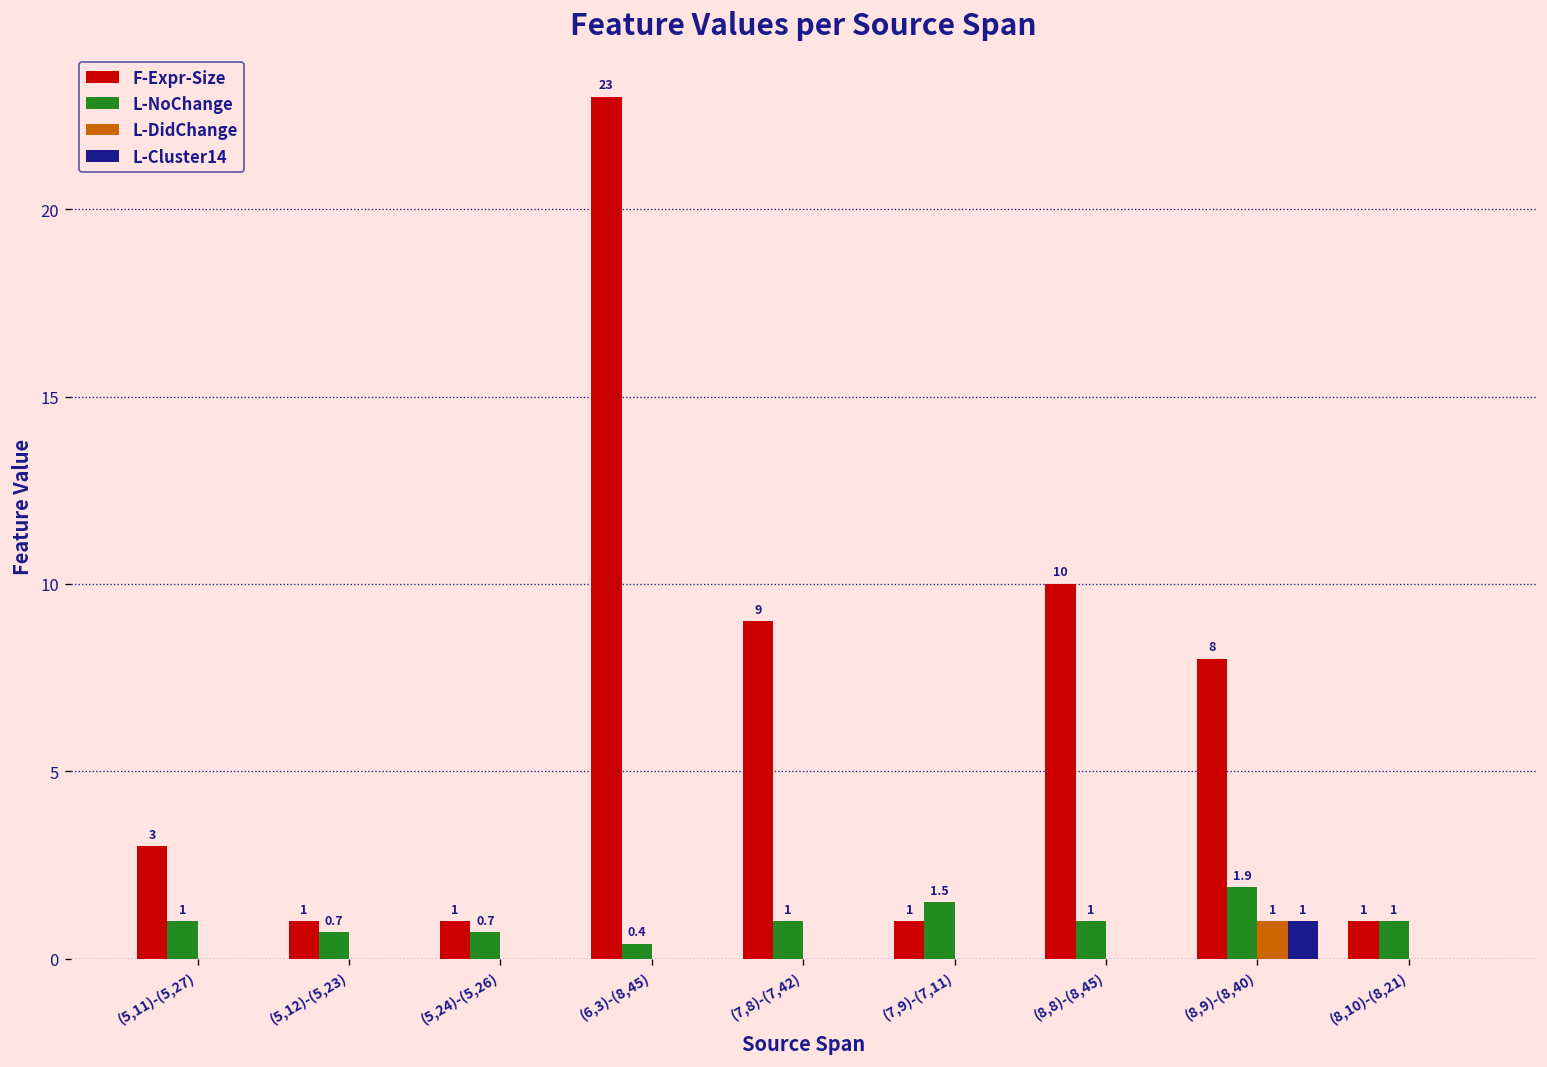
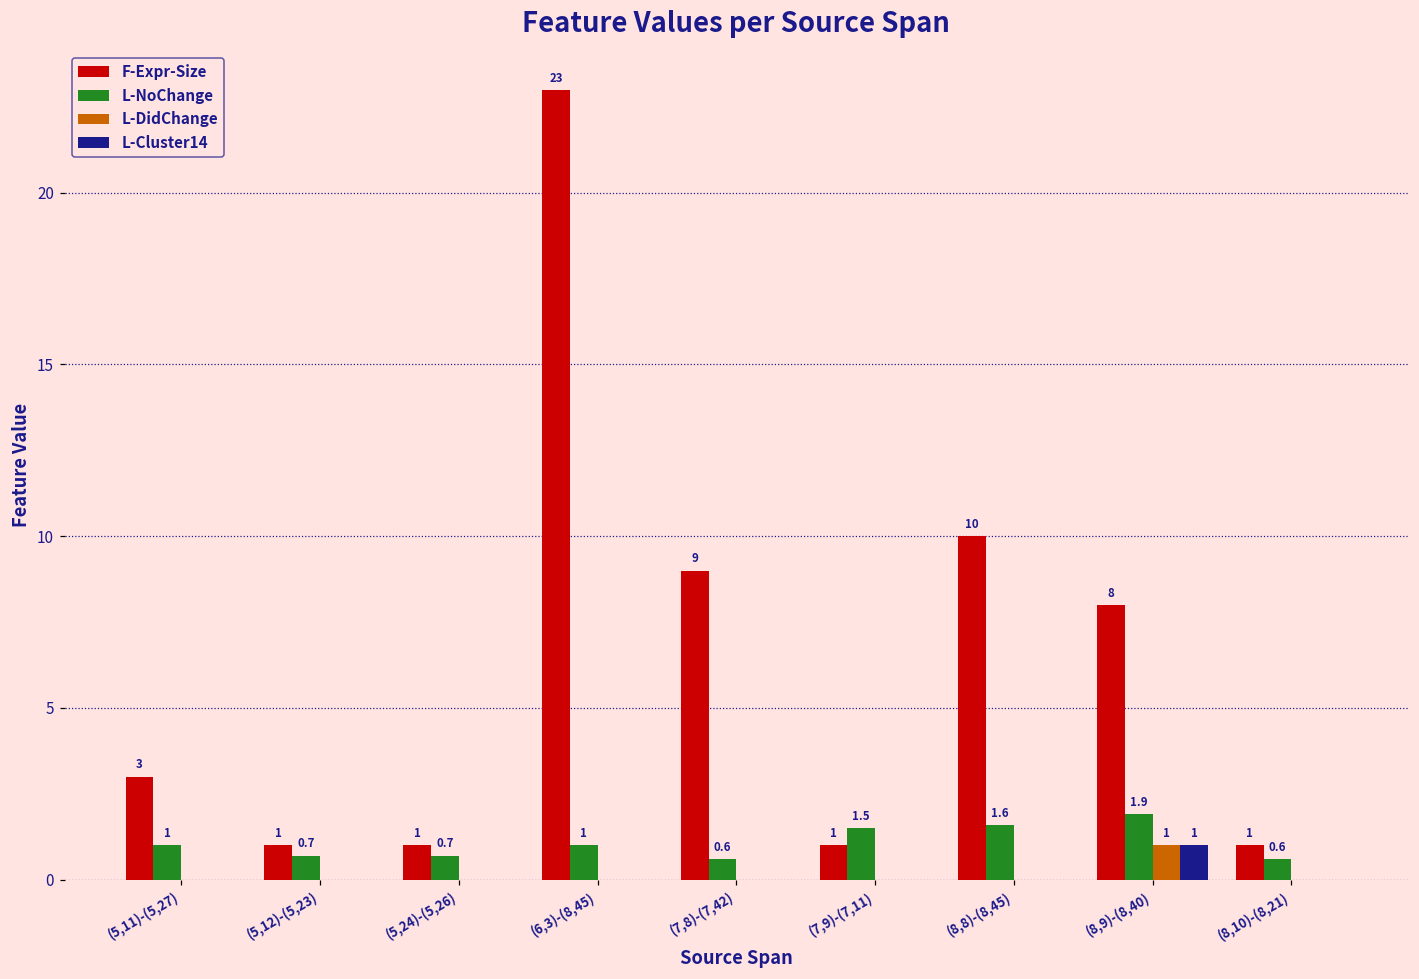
L-NoChange, (6,3)-(8,45): 0.4 -> 1
L-NoChange, (7,8)-(7,42): 1 -> 0.6
L-NoChange, (8,8)-(8,45): 1 -> 1.6
L-NoChange, (8,10)-(8,21): 1 -> 0.6
